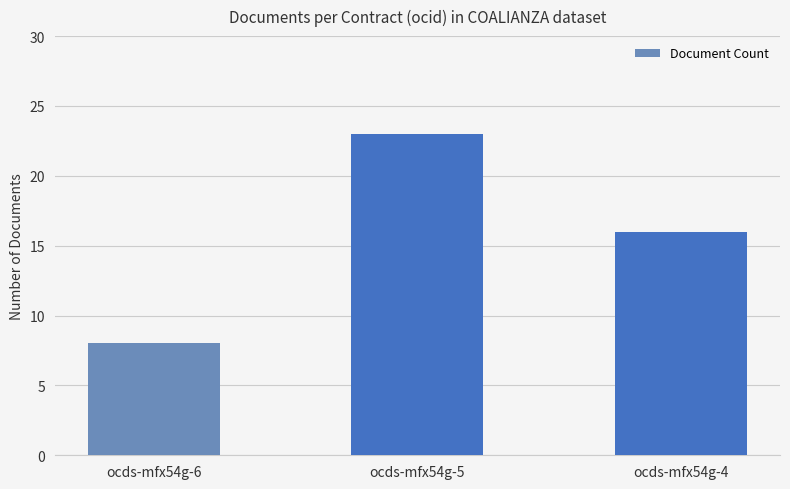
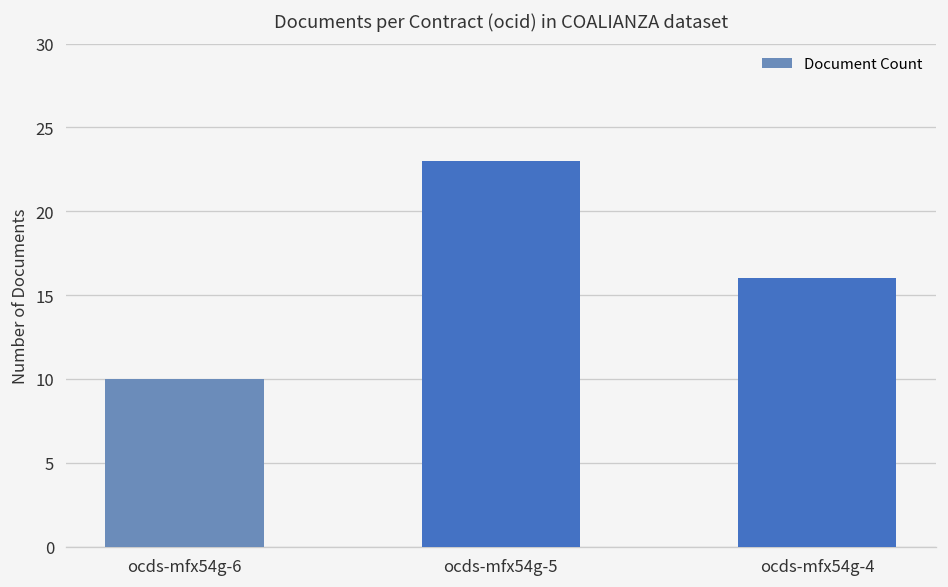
ocds-mfx54g-6: 8 -> 10
